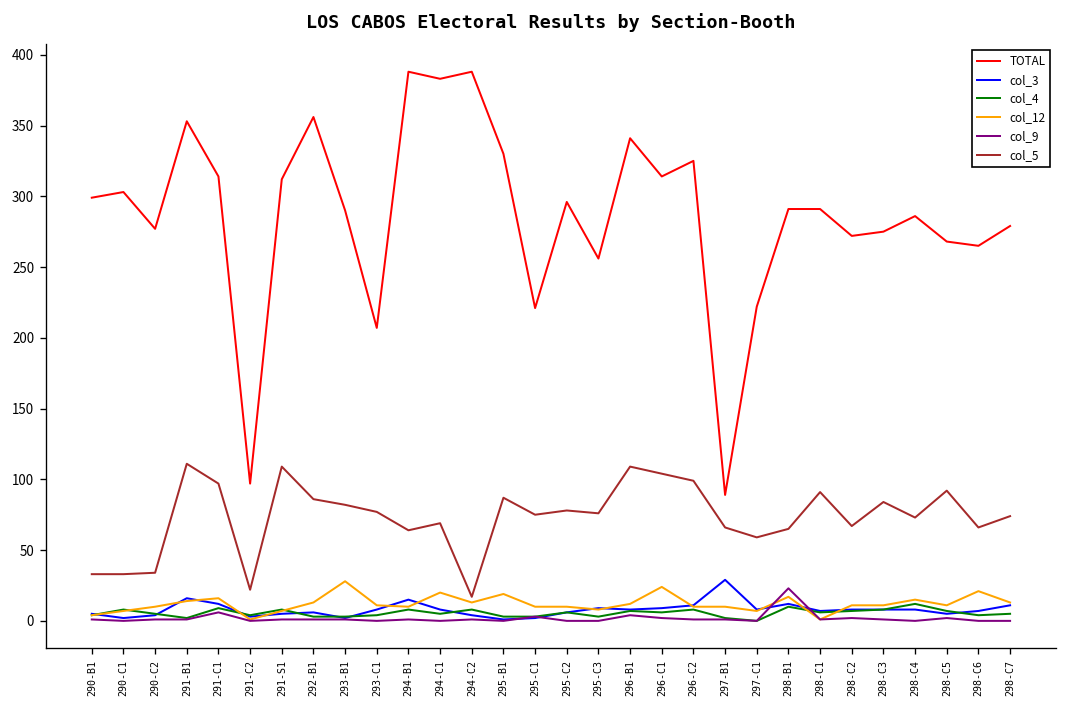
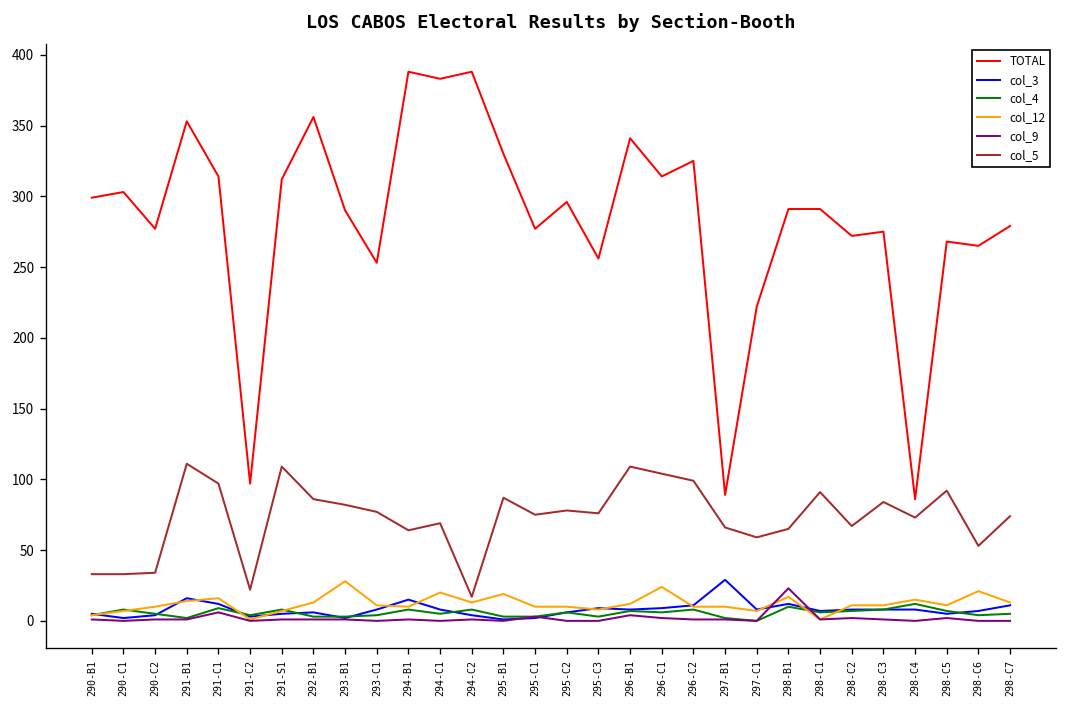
TOTAL, 293-C1: 207 -> 253
TOTAL, 295-C1: 221 -> 277
TOTAL, 298-C4: 286 -> 86
col_5, 298-C6: 66 -> 53
